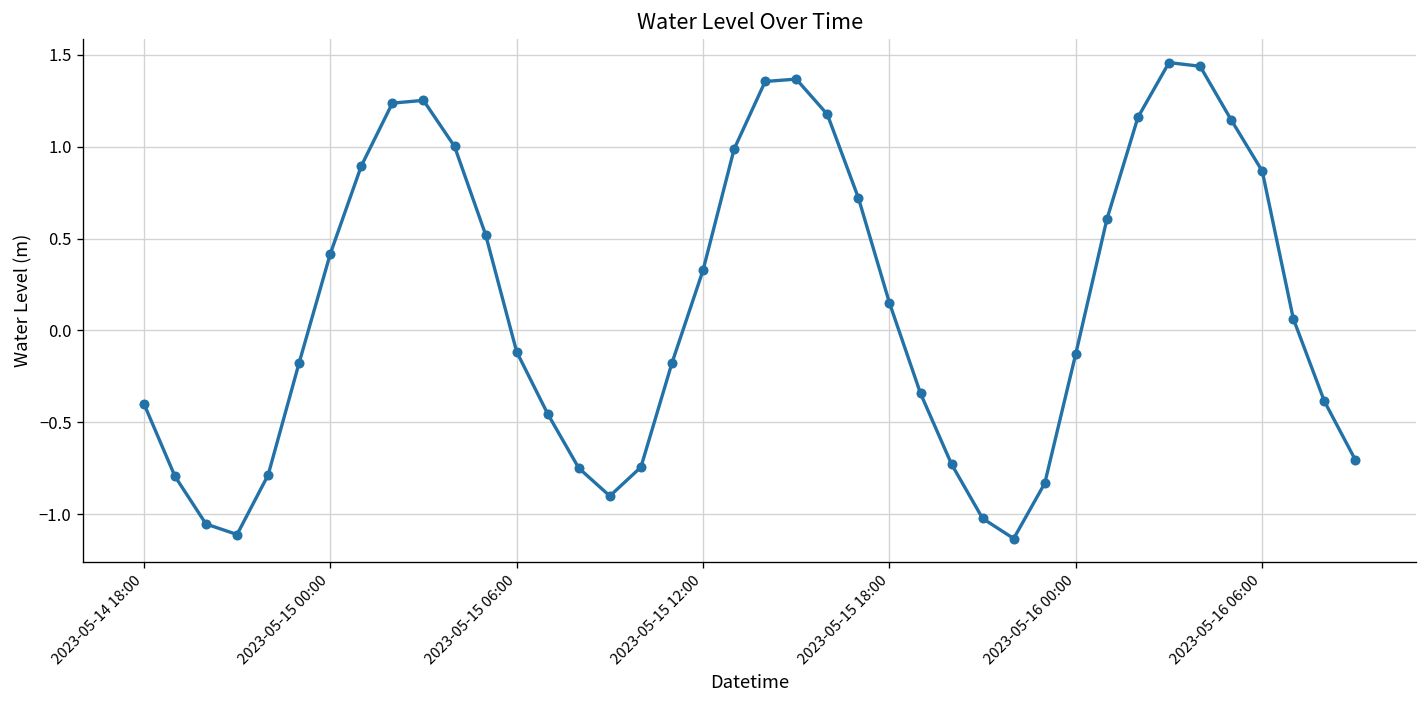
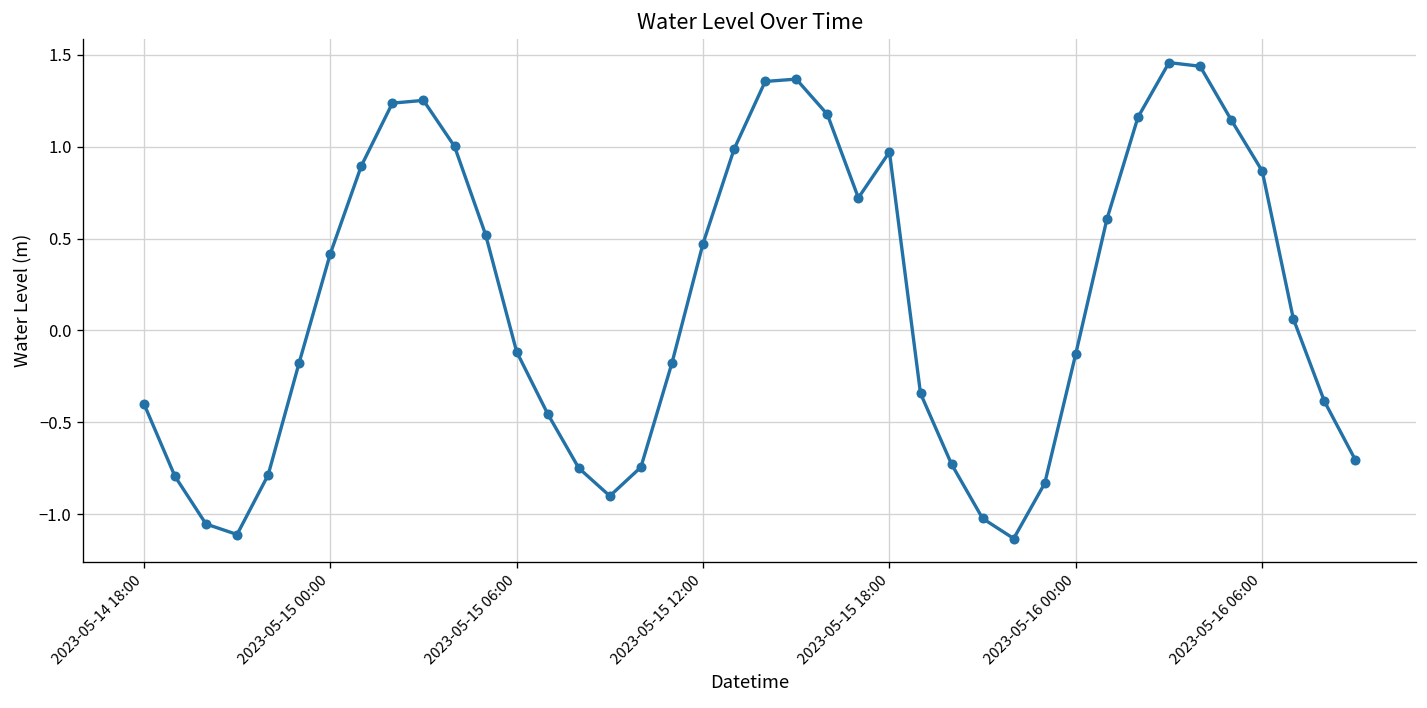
2023-05-15 12:00: 0.33 -> 0.47
2023-05-15 18:00: 0.15 -> 0.97
